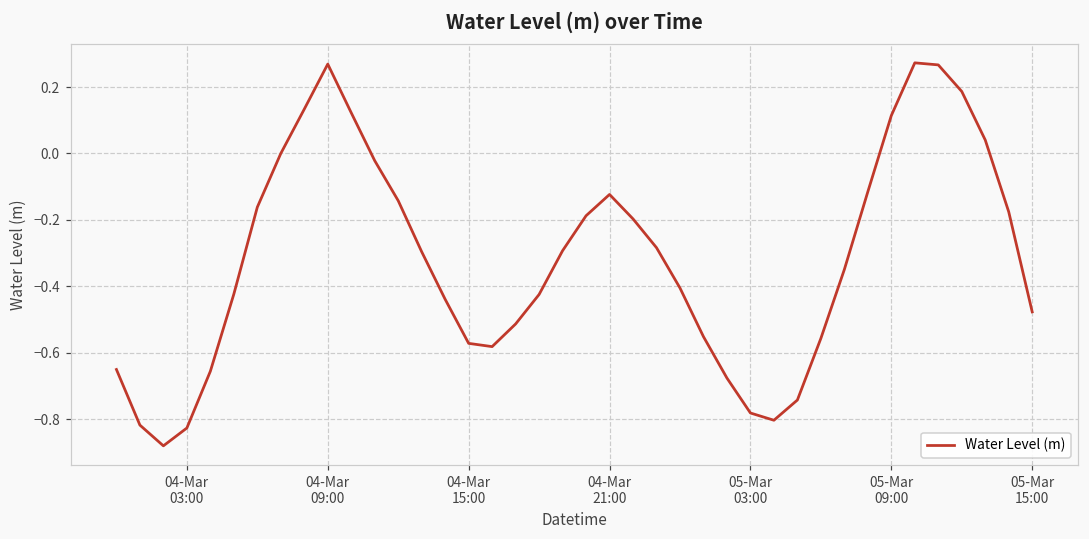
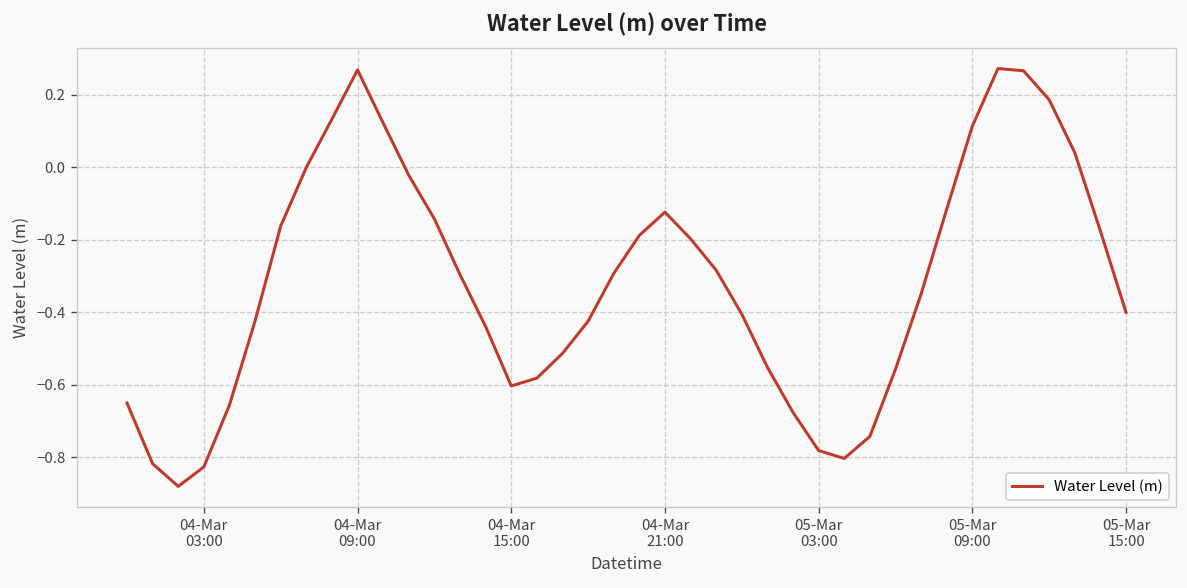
04-Mar 15:00: -0.57 -> -0.60
05-Mar 15:00: -0.48 -> -0.40
